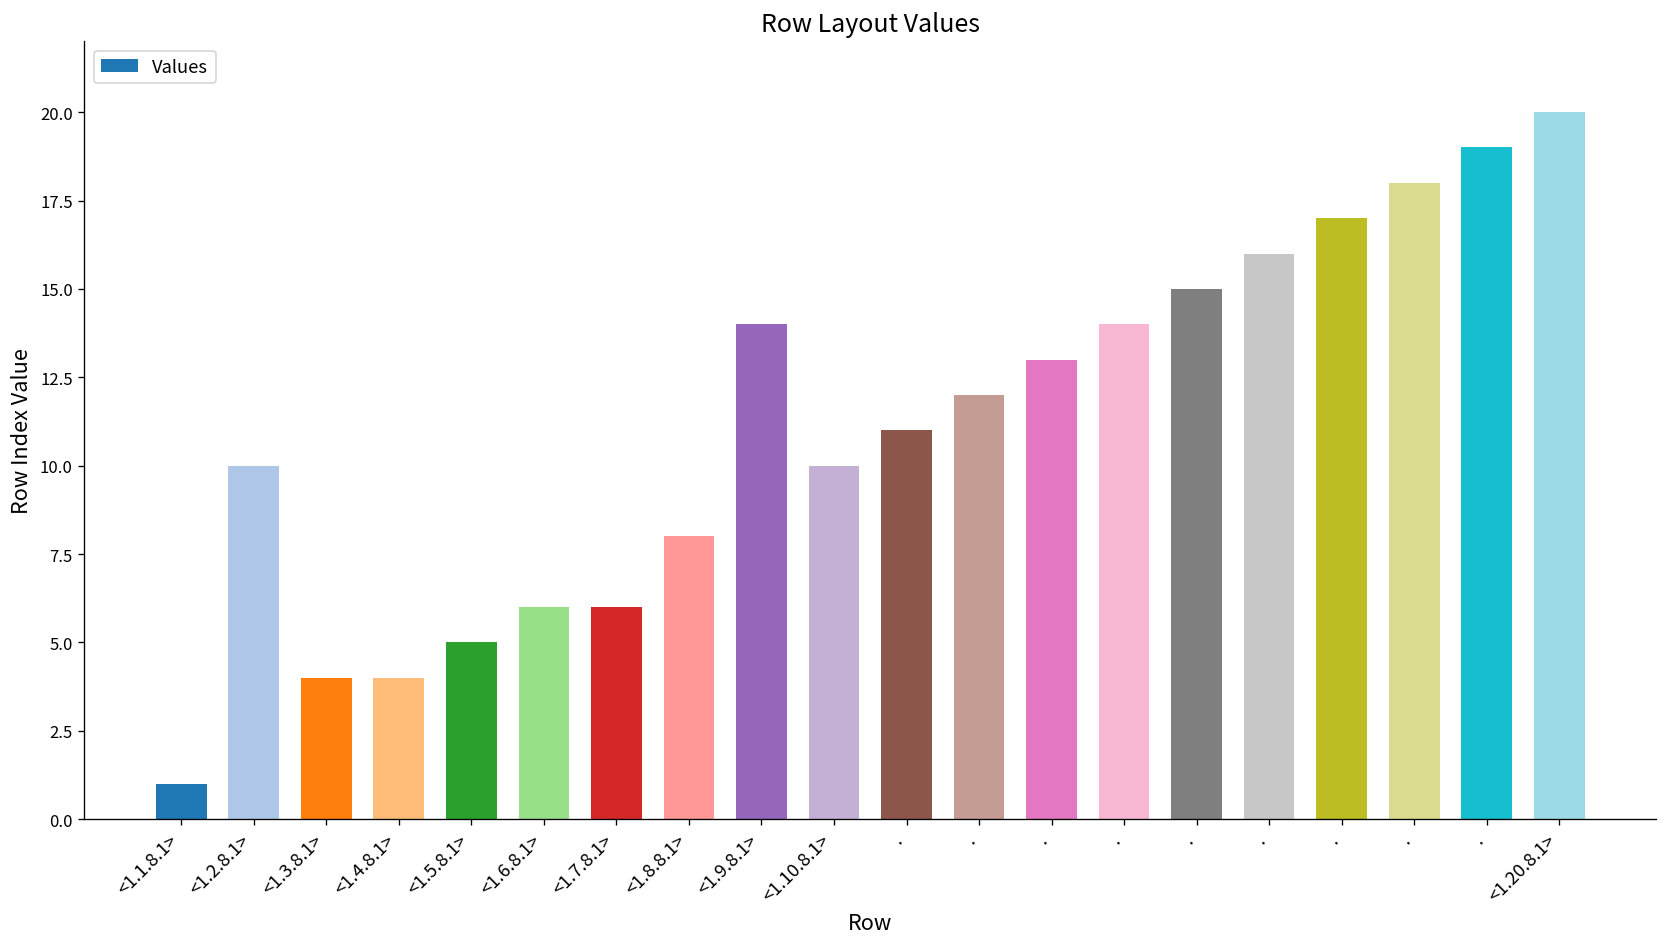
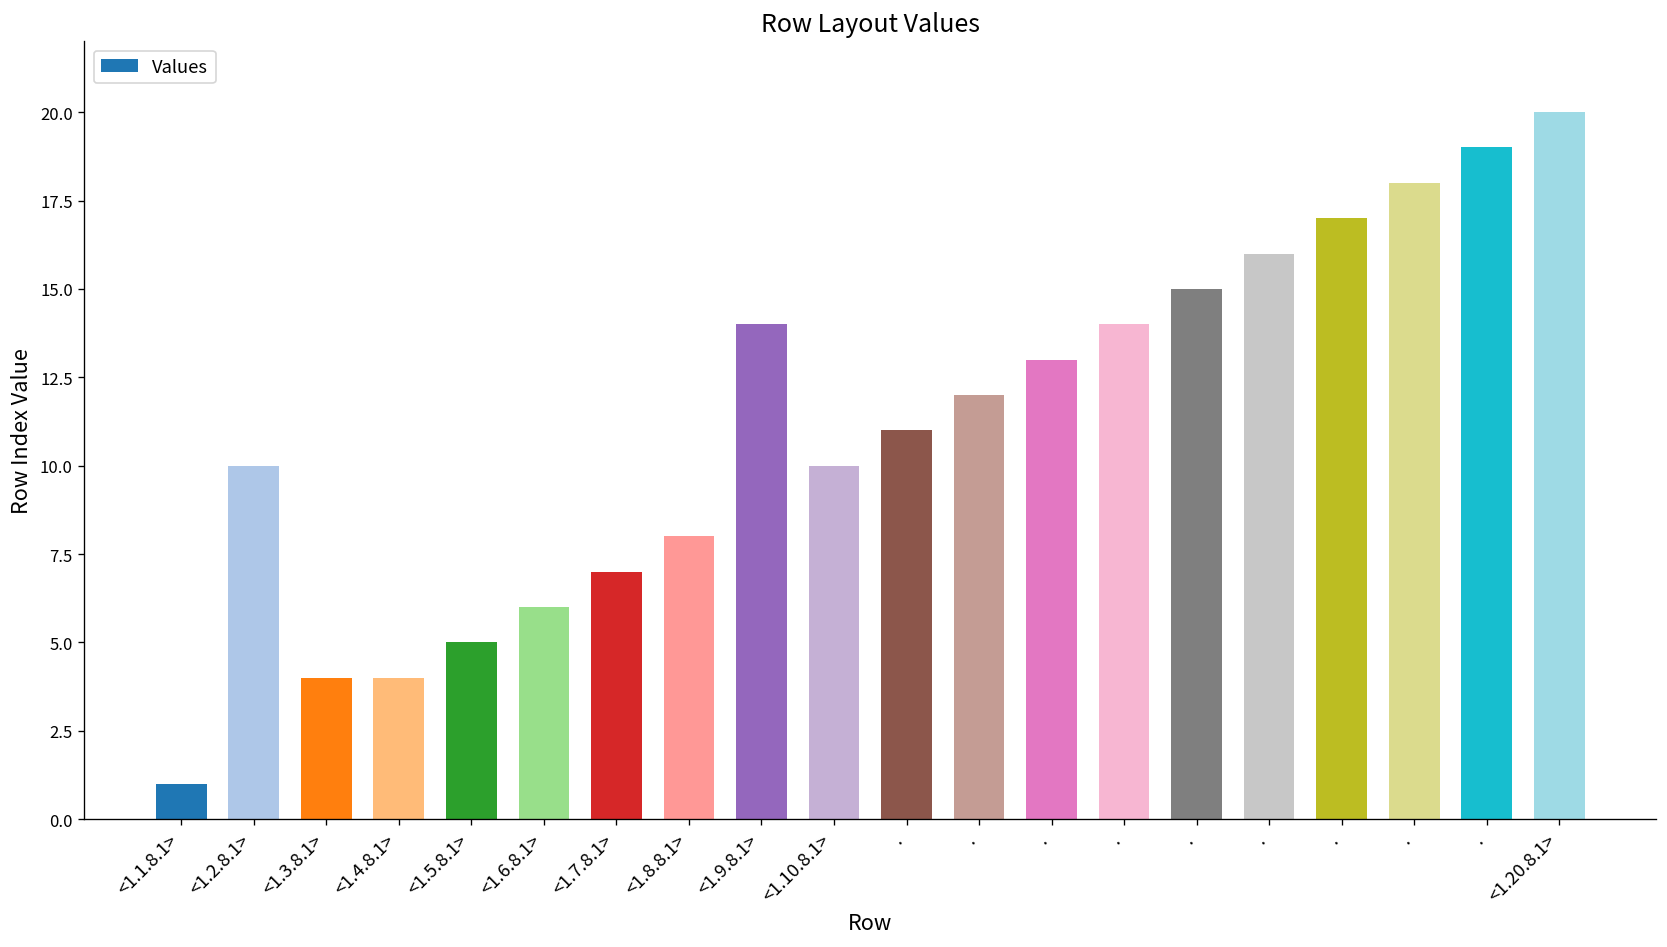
<1.7.8.1>: 6 -> 7
